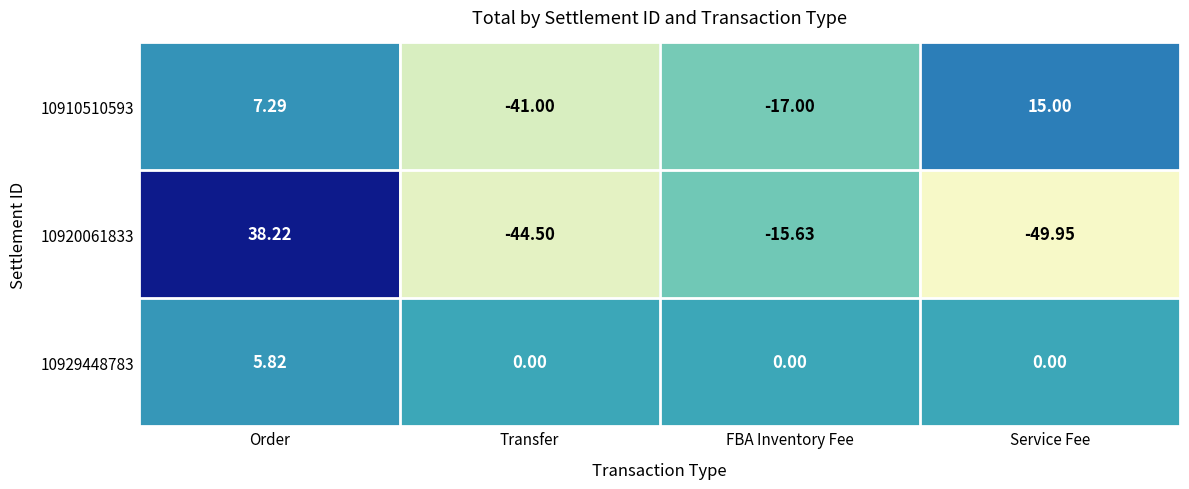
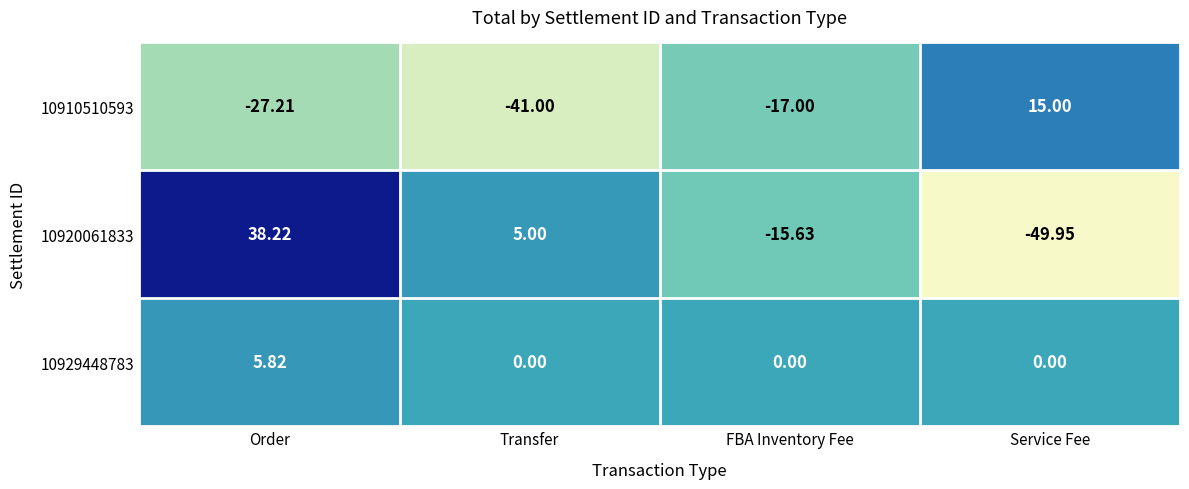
10910510593, Order: 7.29 -> -27.21
10920061833, Transfer: -44.50 -> 5.00
